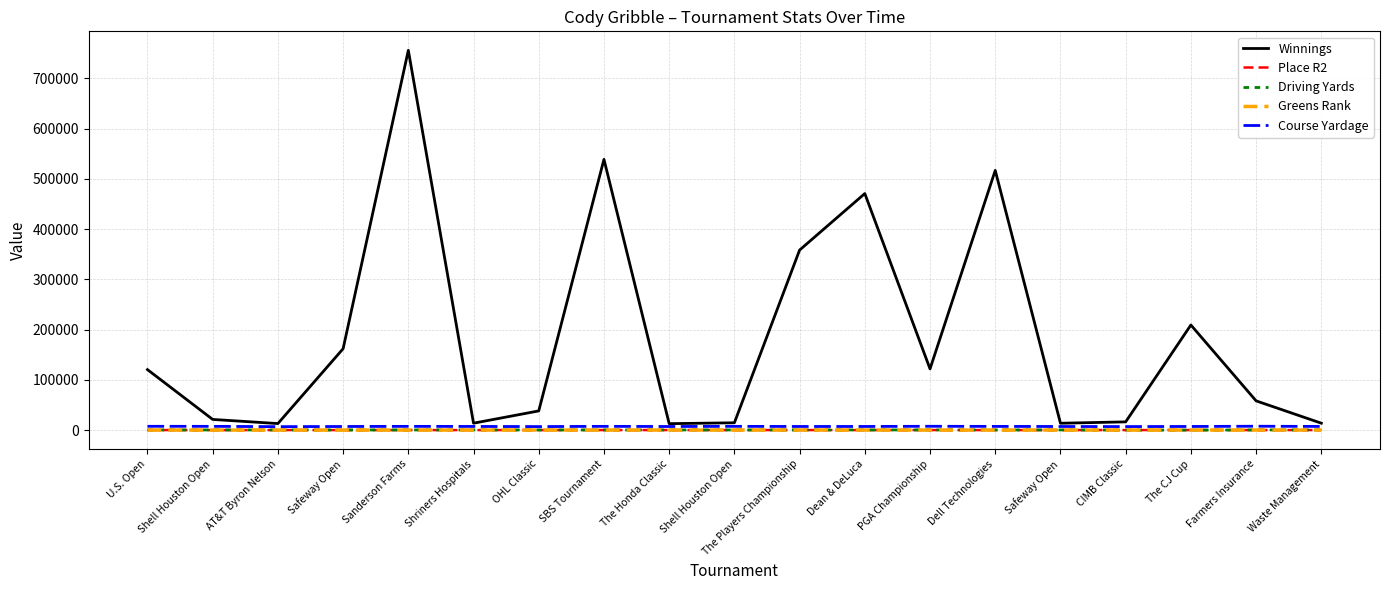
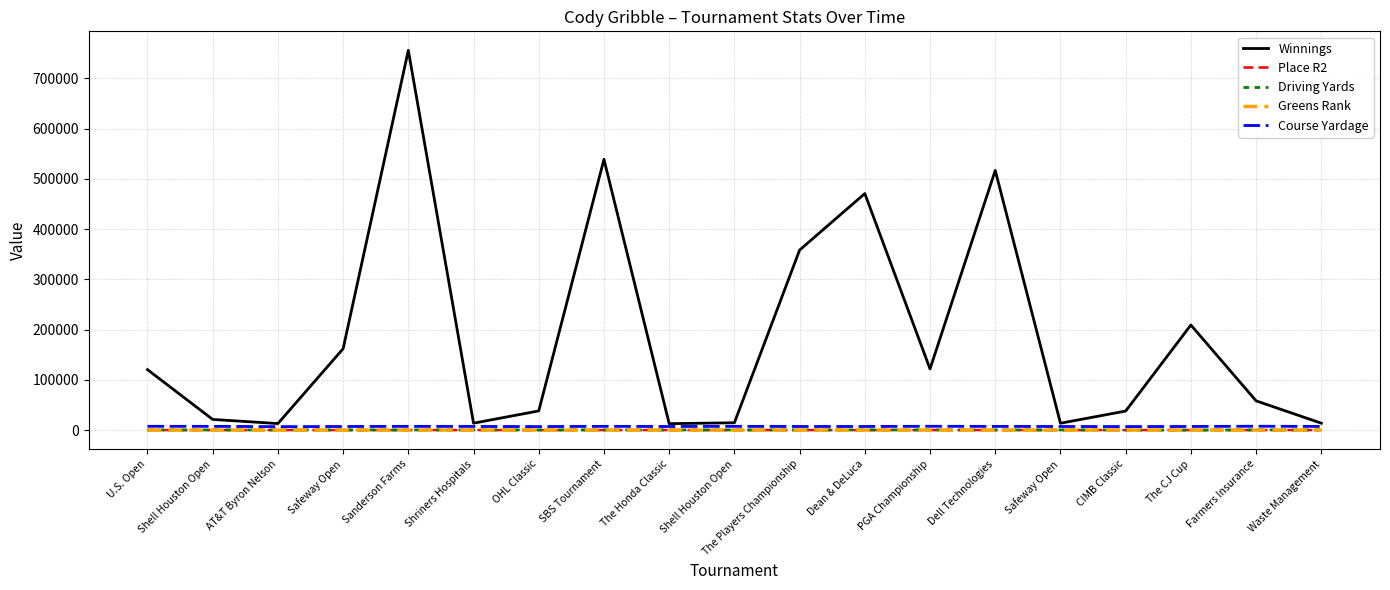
Winnings, CIMB Classic: 20000 -> 40000
